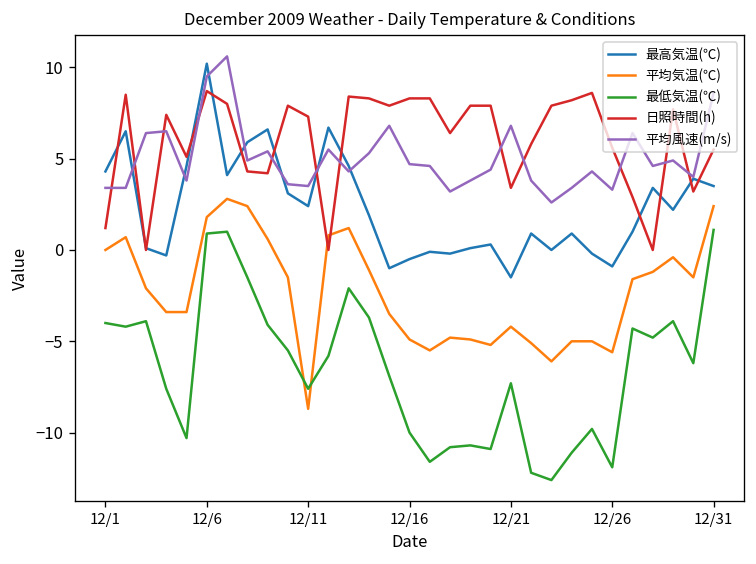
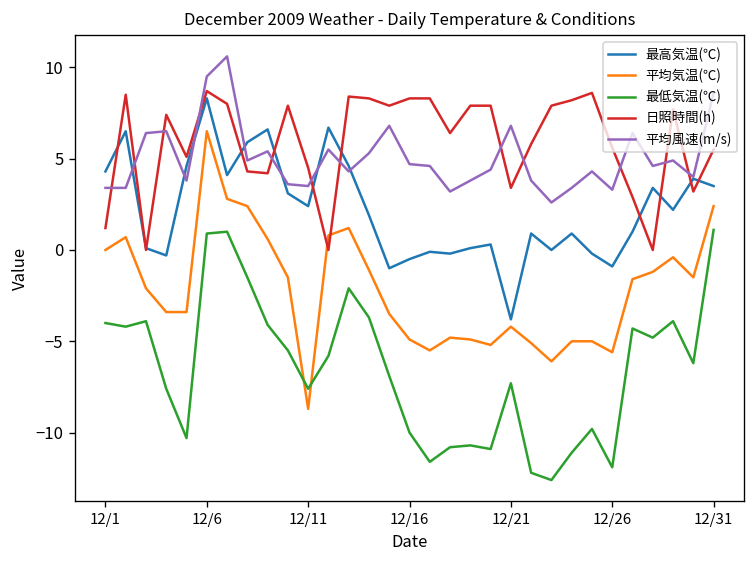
最高気温(℃), 12/6: 10.2 -> 8.3
平均気温(℃), 12/6: 1.8 -> 6.5
日照時間(h), 12/11: 7.3 -> 4.5
最高気温(℃), 12/21: -1.5 -> -3.8
